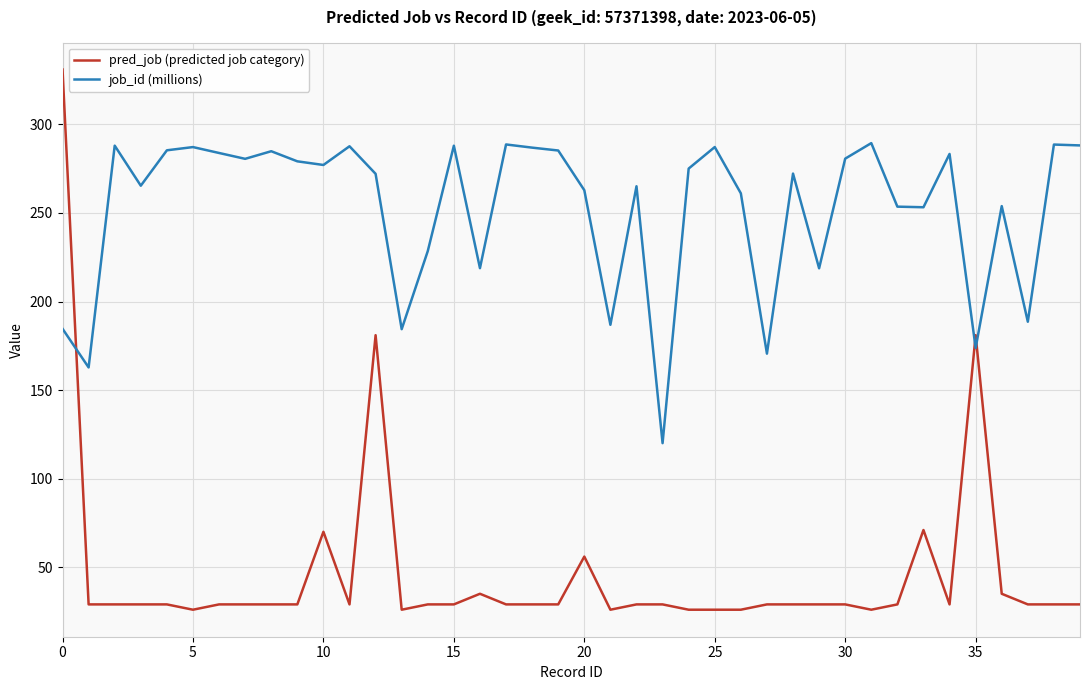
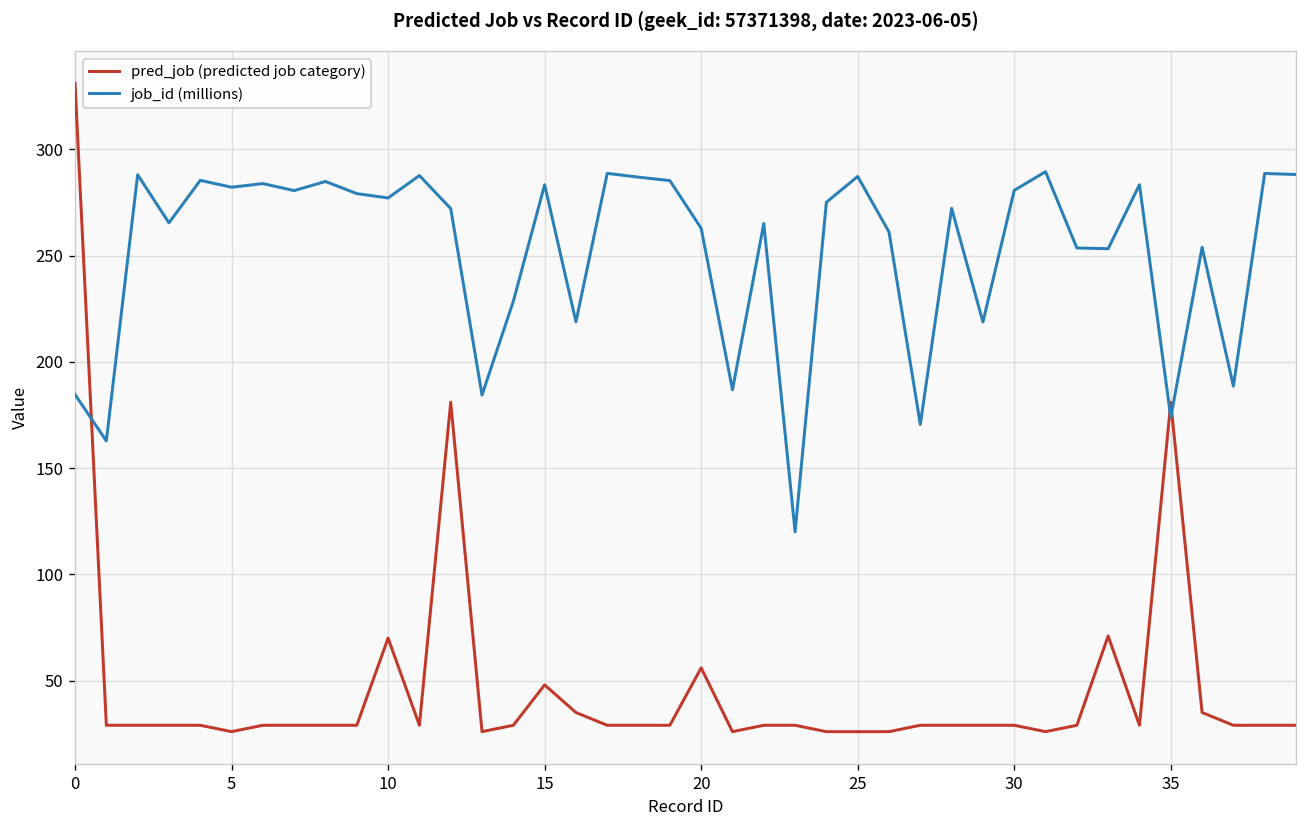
job_id (millions), 5: 287 -> 282
pred_job (predicted job category), 15: 29 -> 48
job_id (millions), 15: 288 -> 283
